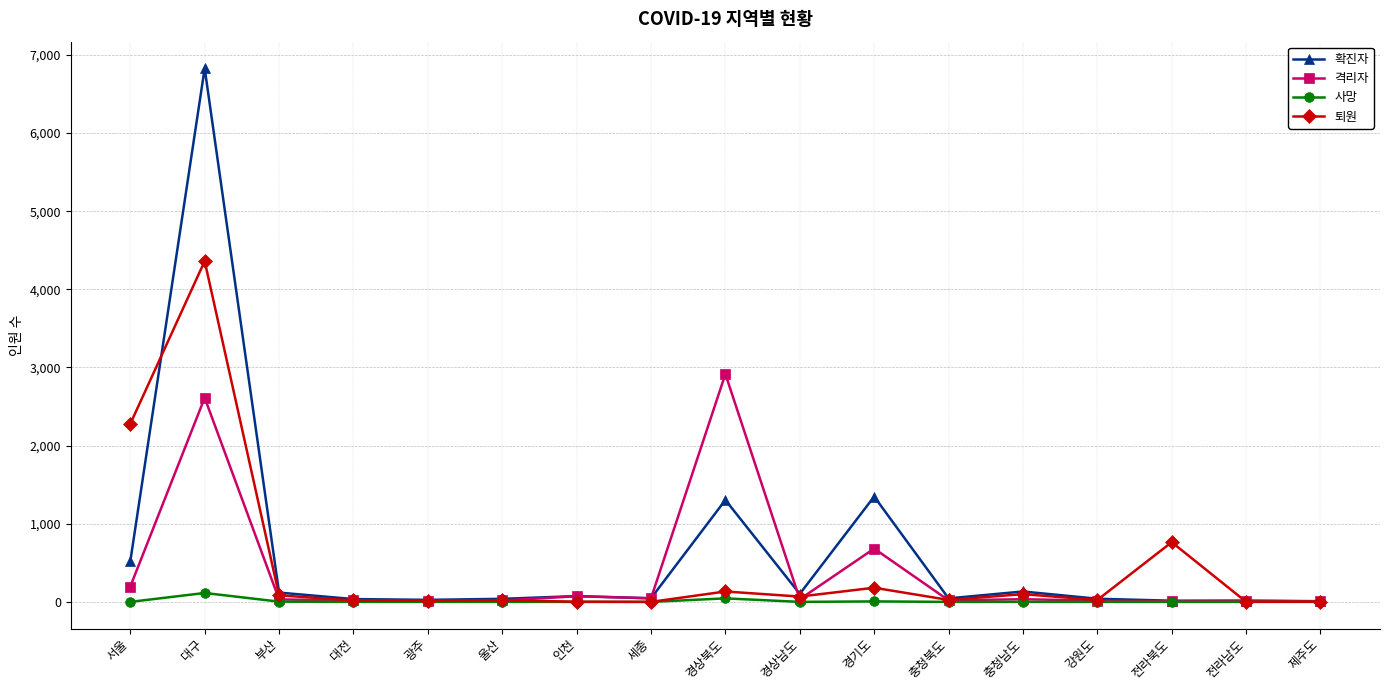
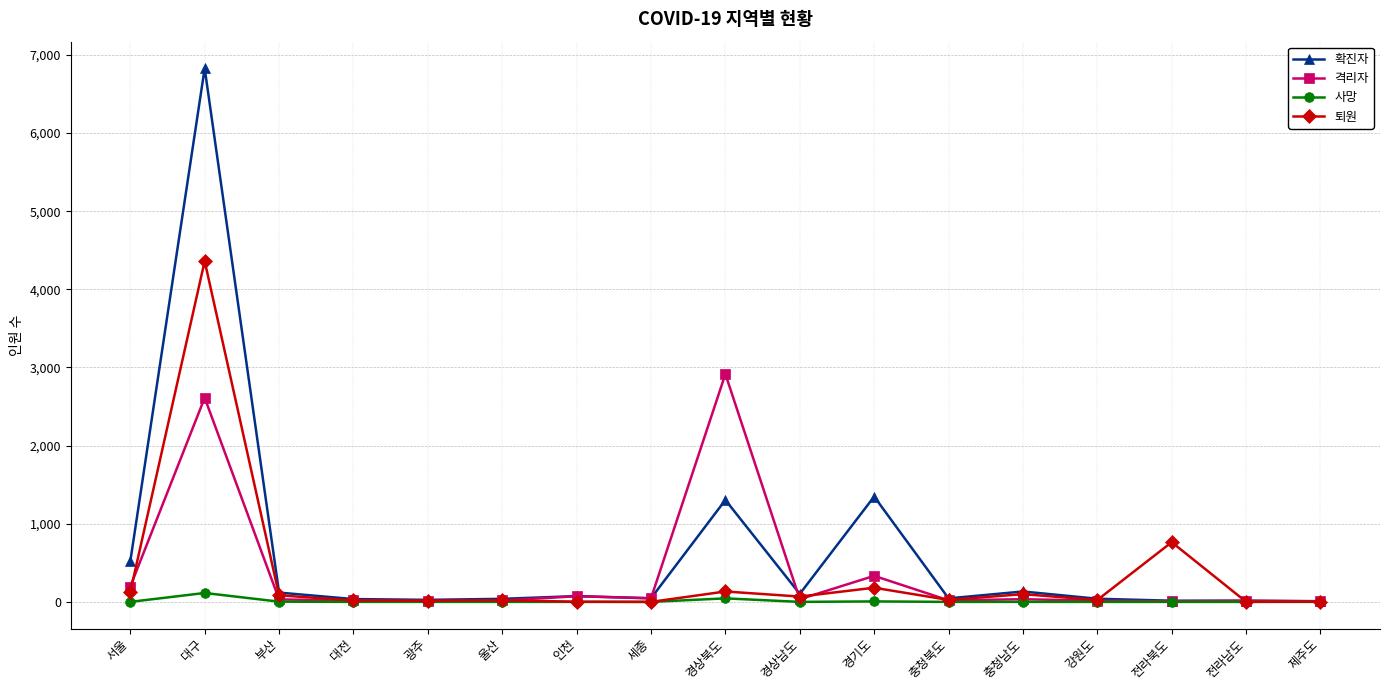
퇴원, 서울: 2,300 -> 100
격리자, 경기도: 700 -> 300
